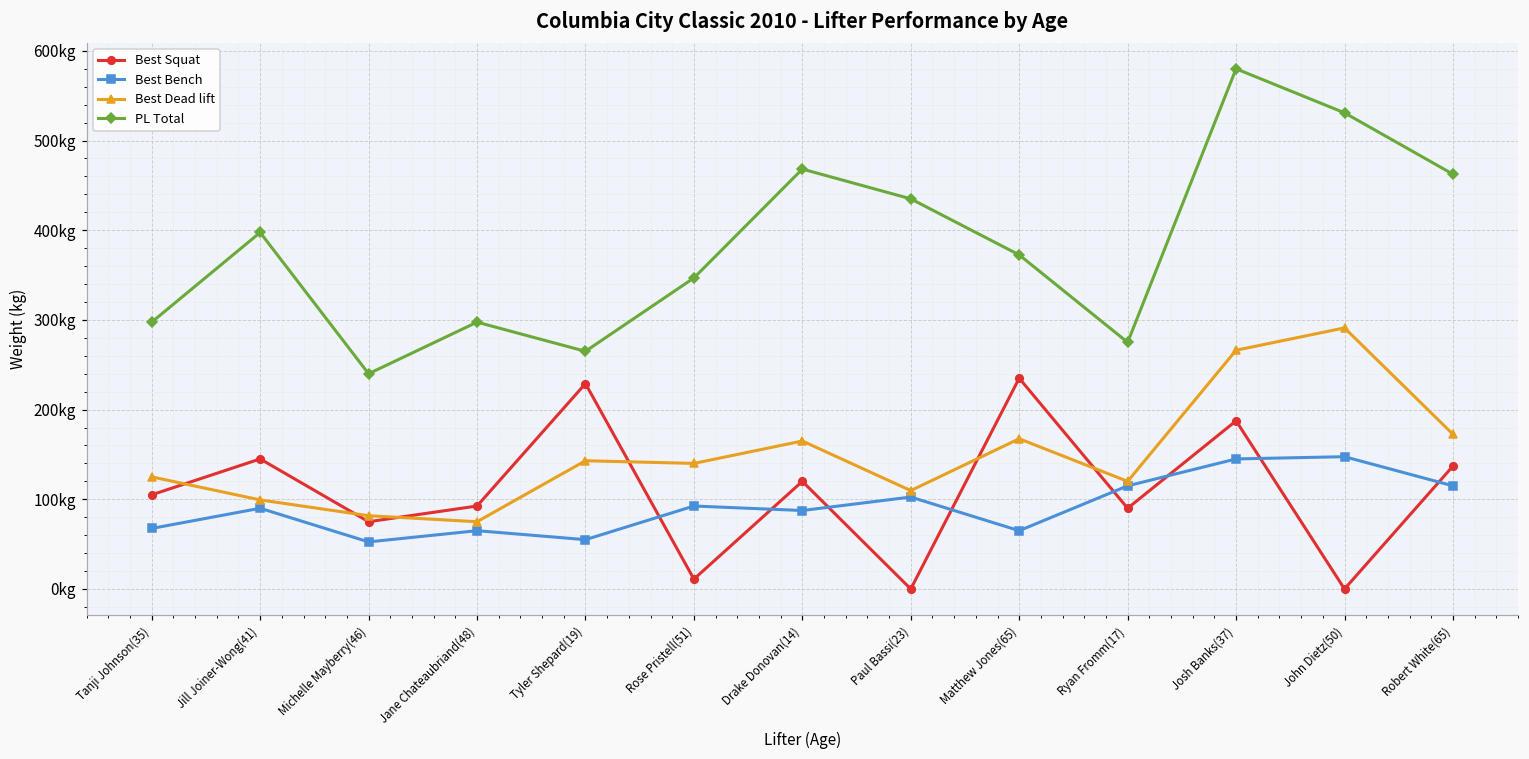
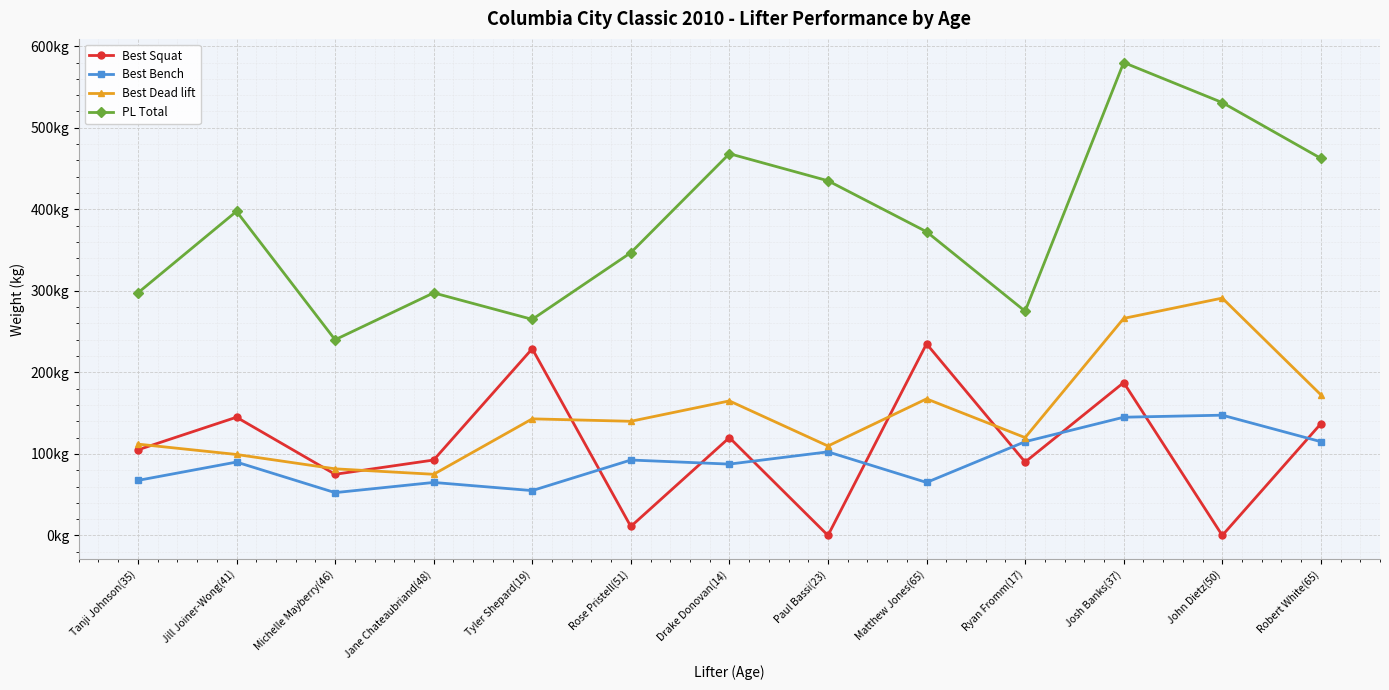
Best Dead lift, Tanji Johnson(35): 130kg -> 110kg
